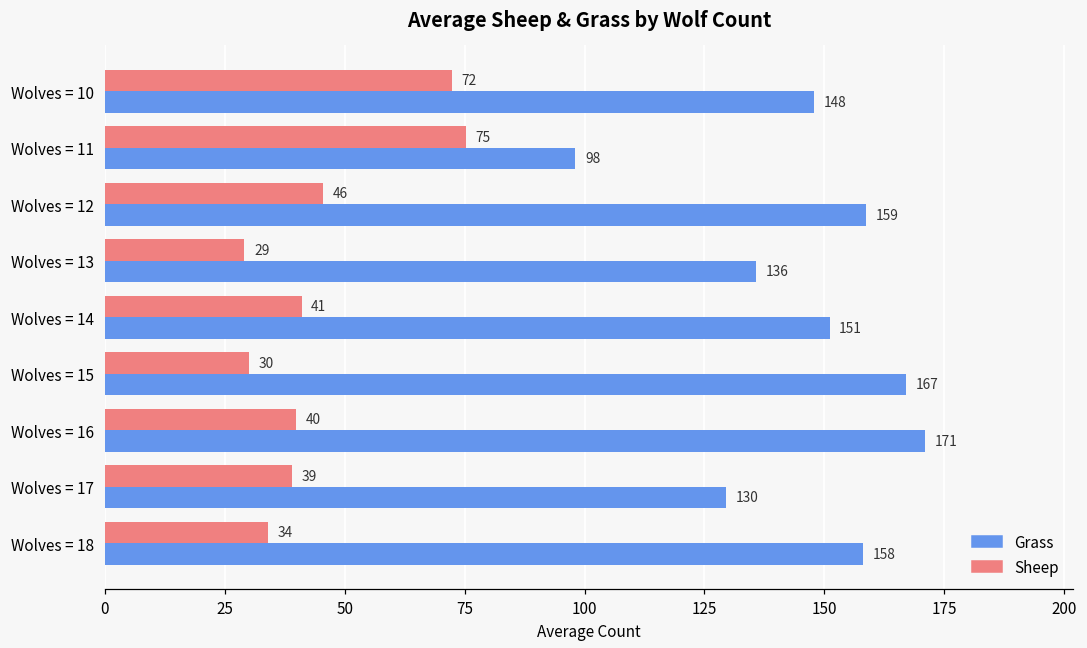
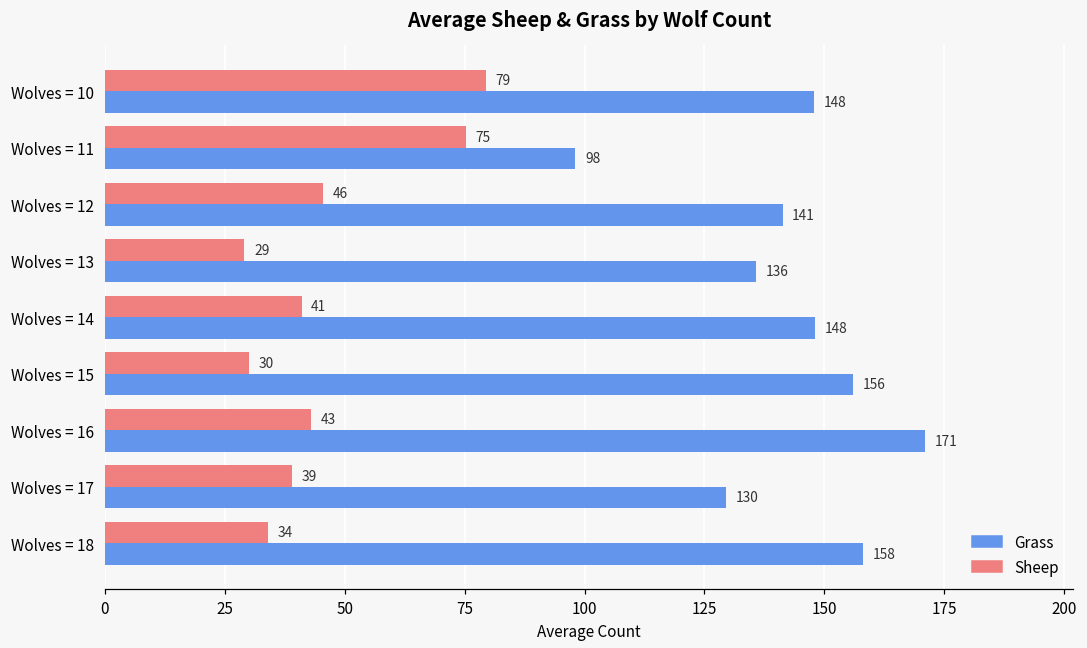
Sheep, Wolves = 10: 72 -> 79
Grass, Wolves = 12: 159 -> 141
Grass, Wolves = 14: 151 -> 148
Grass, Wolves = 15: 167 -> 156
Sheep, Wolves = 16: 40 -> 43
